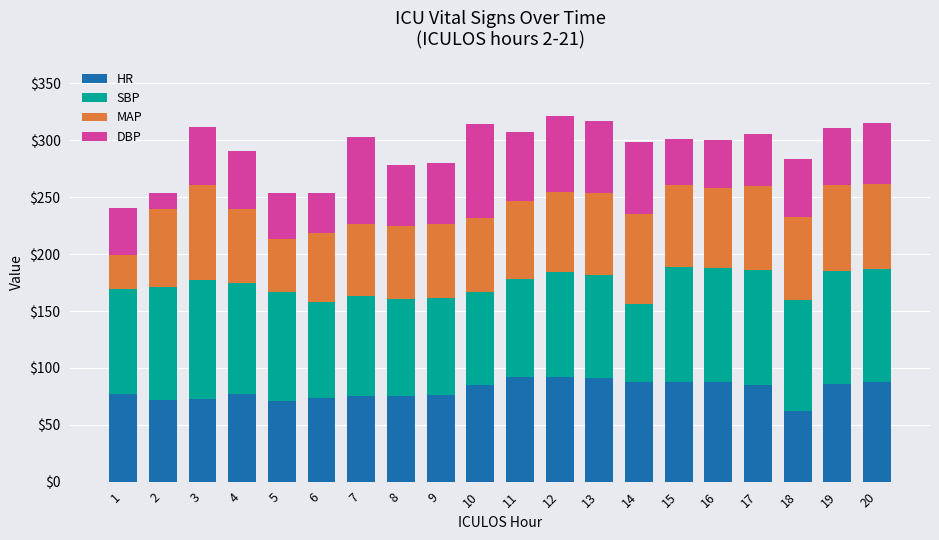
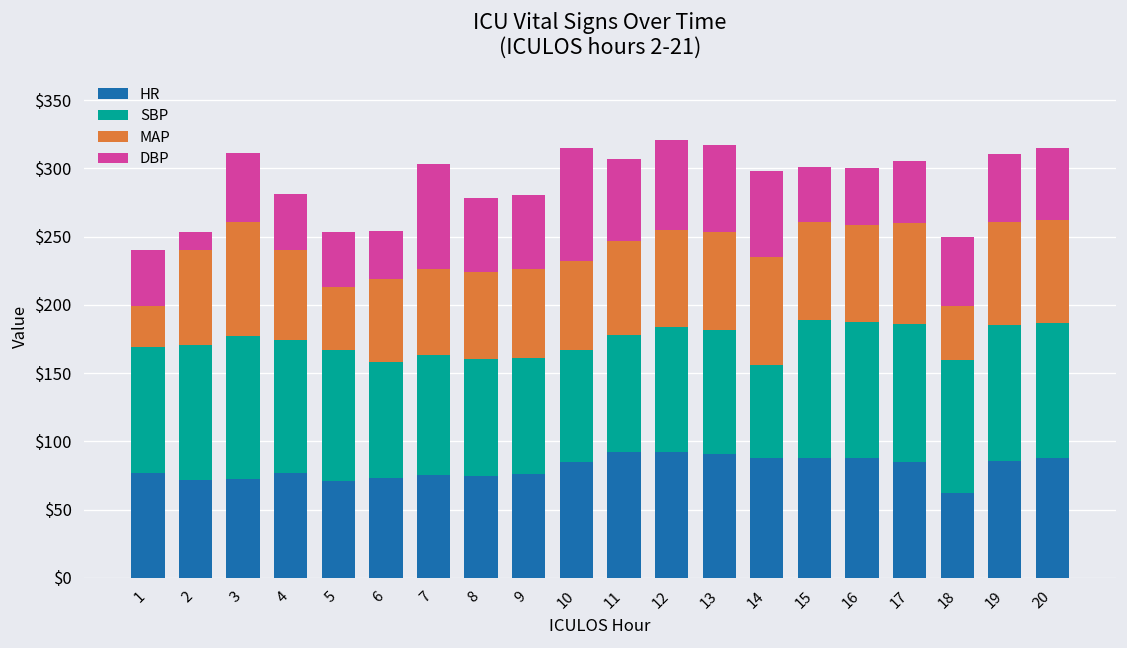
DBP, 4: $51 -> $41
MAP, 18: $73 -> $40
